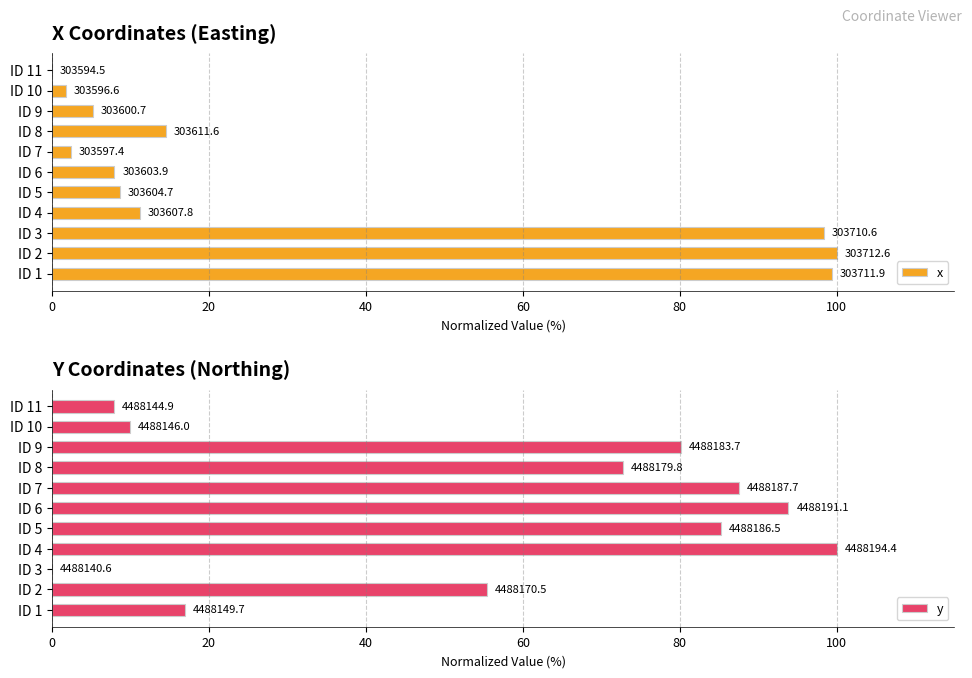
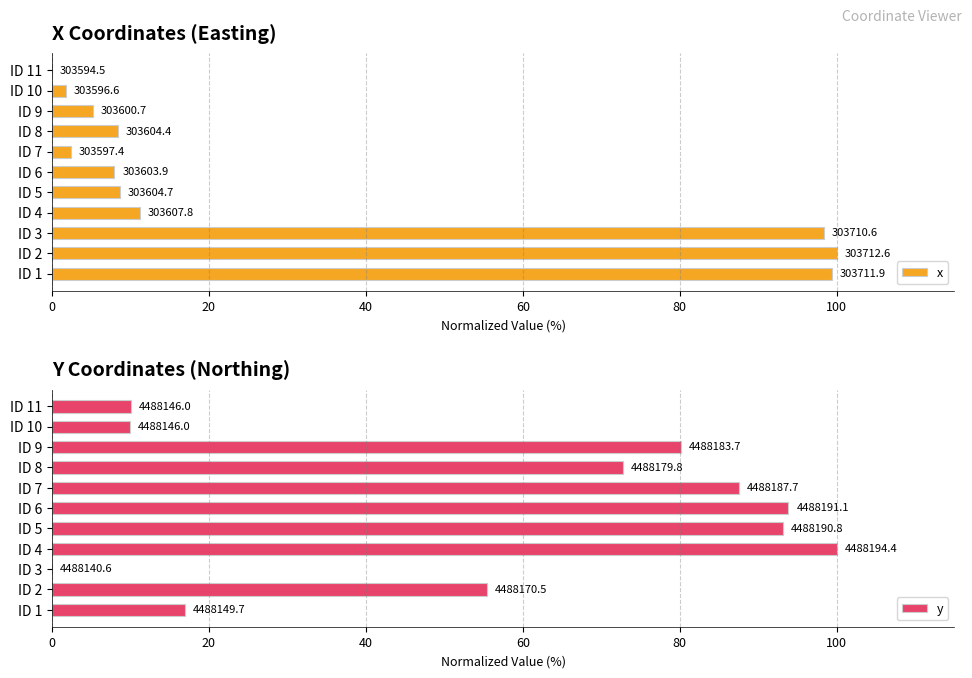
X Coordinates (Easting), ID 8: 303611.6 -> 303604.4
Y Coordinates (Northing), ID 11: 4488144.9 -> 4488146.0
Y Coordinates (Northing), ID 5: 4488186.5 -> 4488190.8
